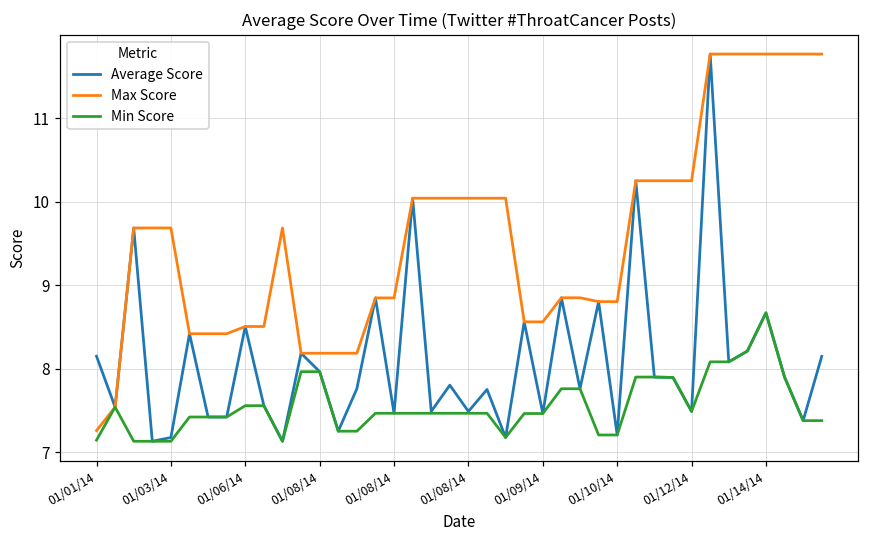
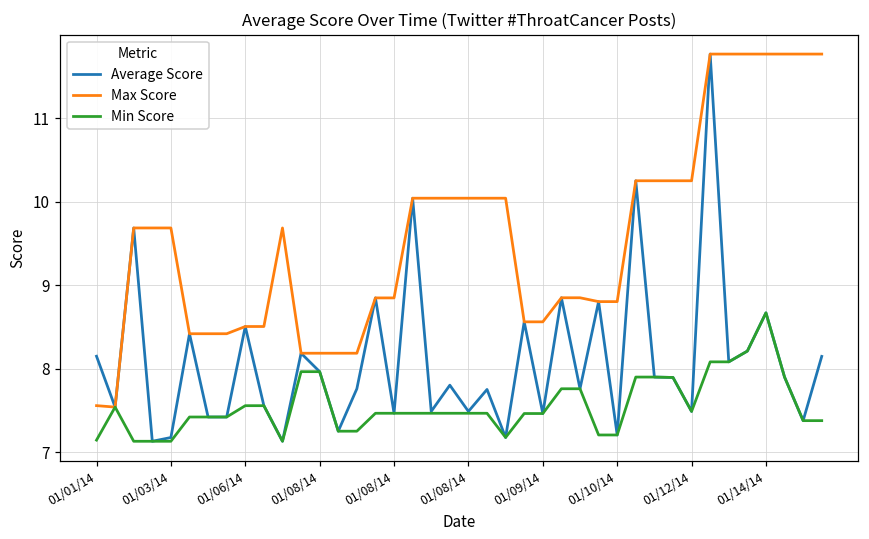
Max Score, 01/01/14: 7.3 -> 7.6
